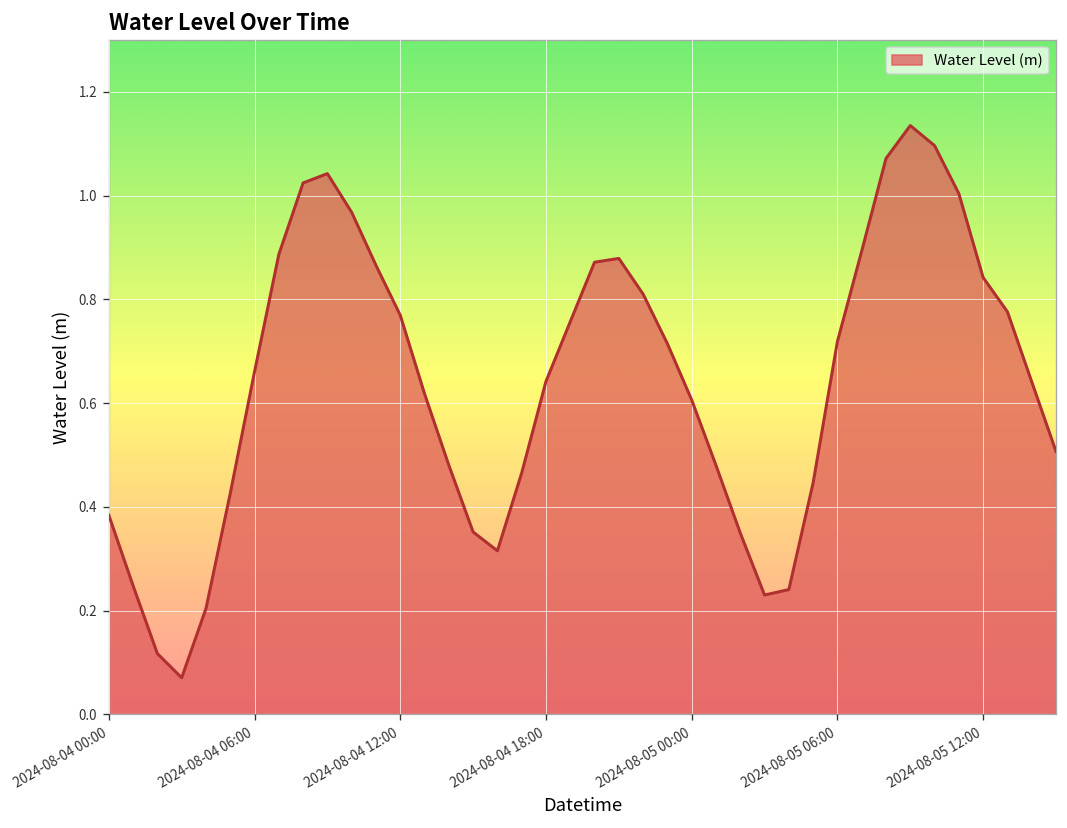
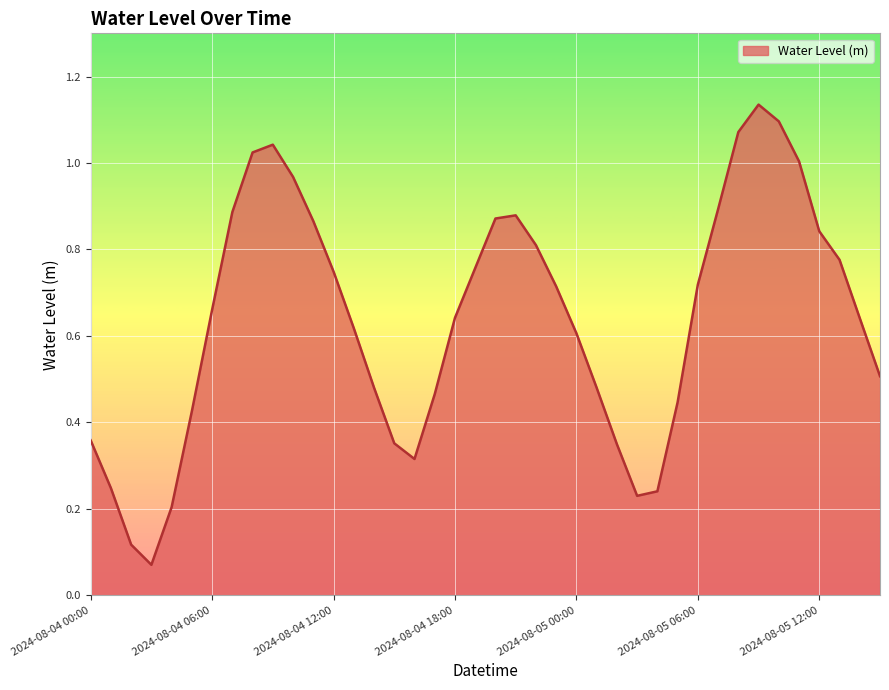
2024-08-04 00:00: 0.38 -> 0.36
2024-08-04 12:00: 0.77 -> 0.75
